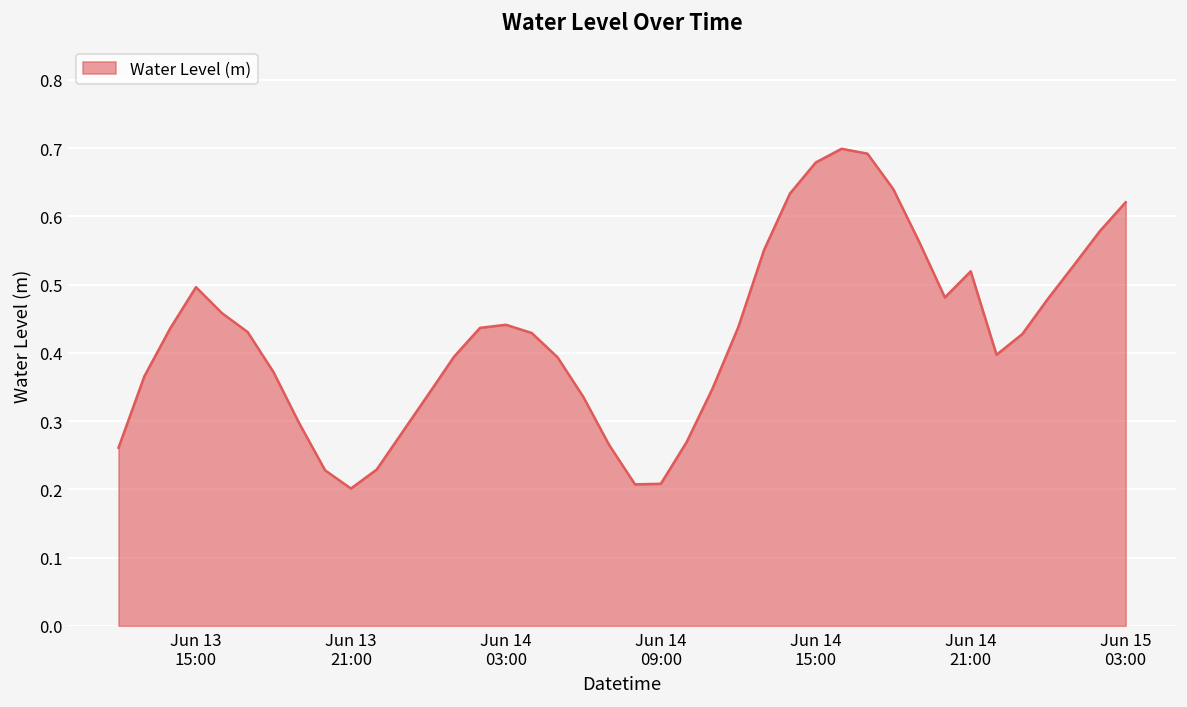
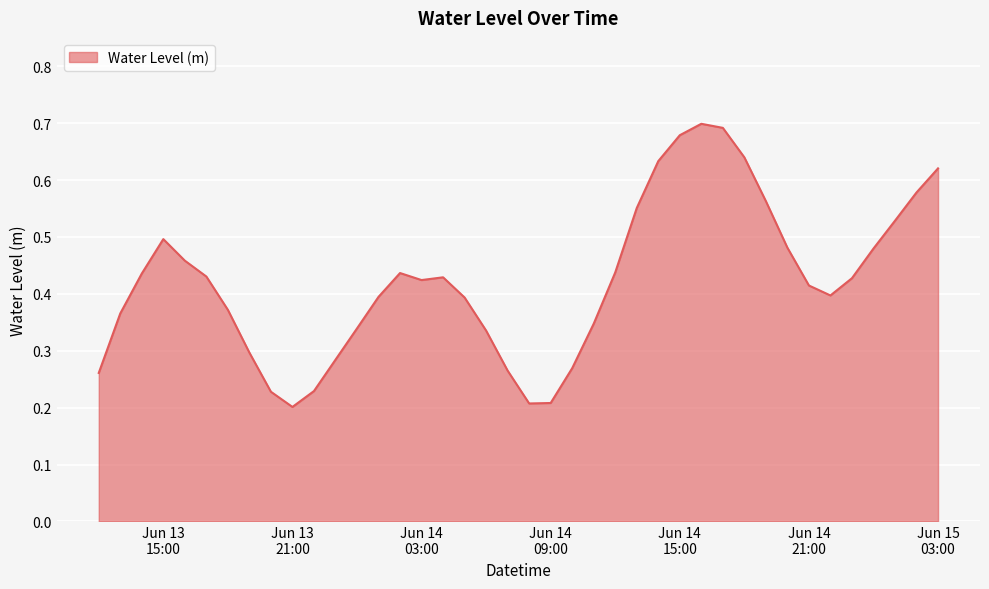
Jun 14 03:00: 0.44 -> 0.42
Jun 14 21:00: 0.52 -> 0.41
